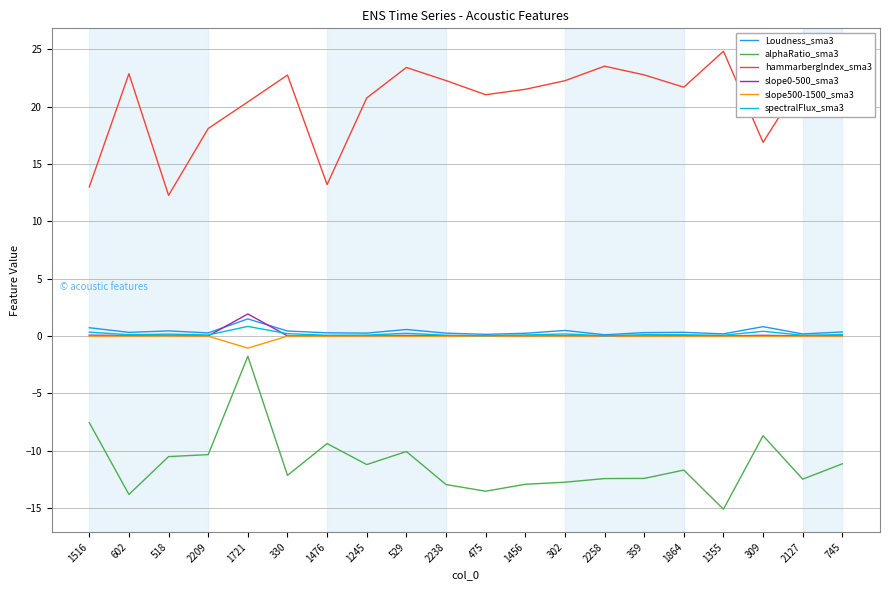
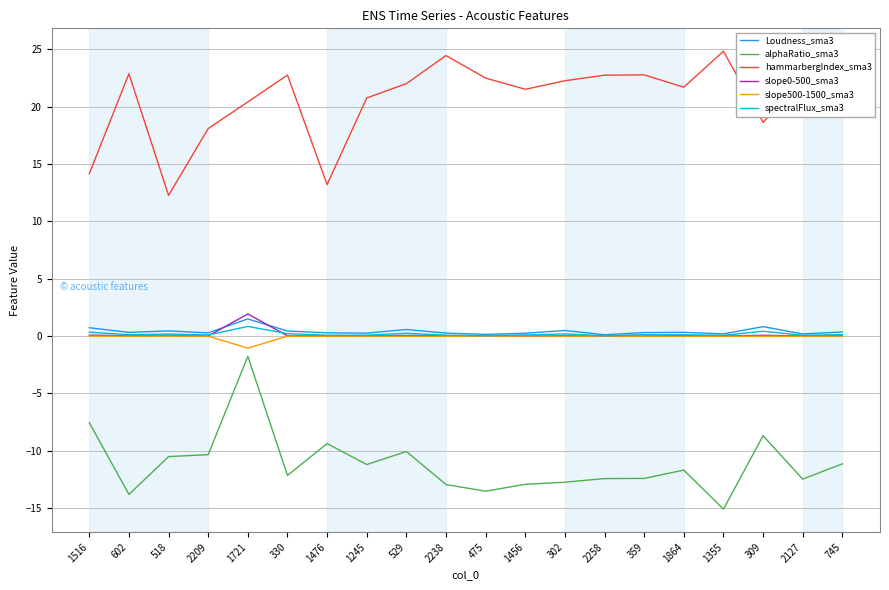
hammarbergIndex_sma3, 1516: 13.0 -> 14.2
hammarbergIndex_sma3, 529: 23.4 -> 22.0
hammarbergIndex_sma3, 2238: 22.3 -> 24.5
hammarbergIndex_sma3, 475: 21.0 -> 22.5
hammarbergIndex_sma3, 2258: 23.5 -> 22.8
hammarbergIndex_sma3, 309: 16.9 -> 18.6
